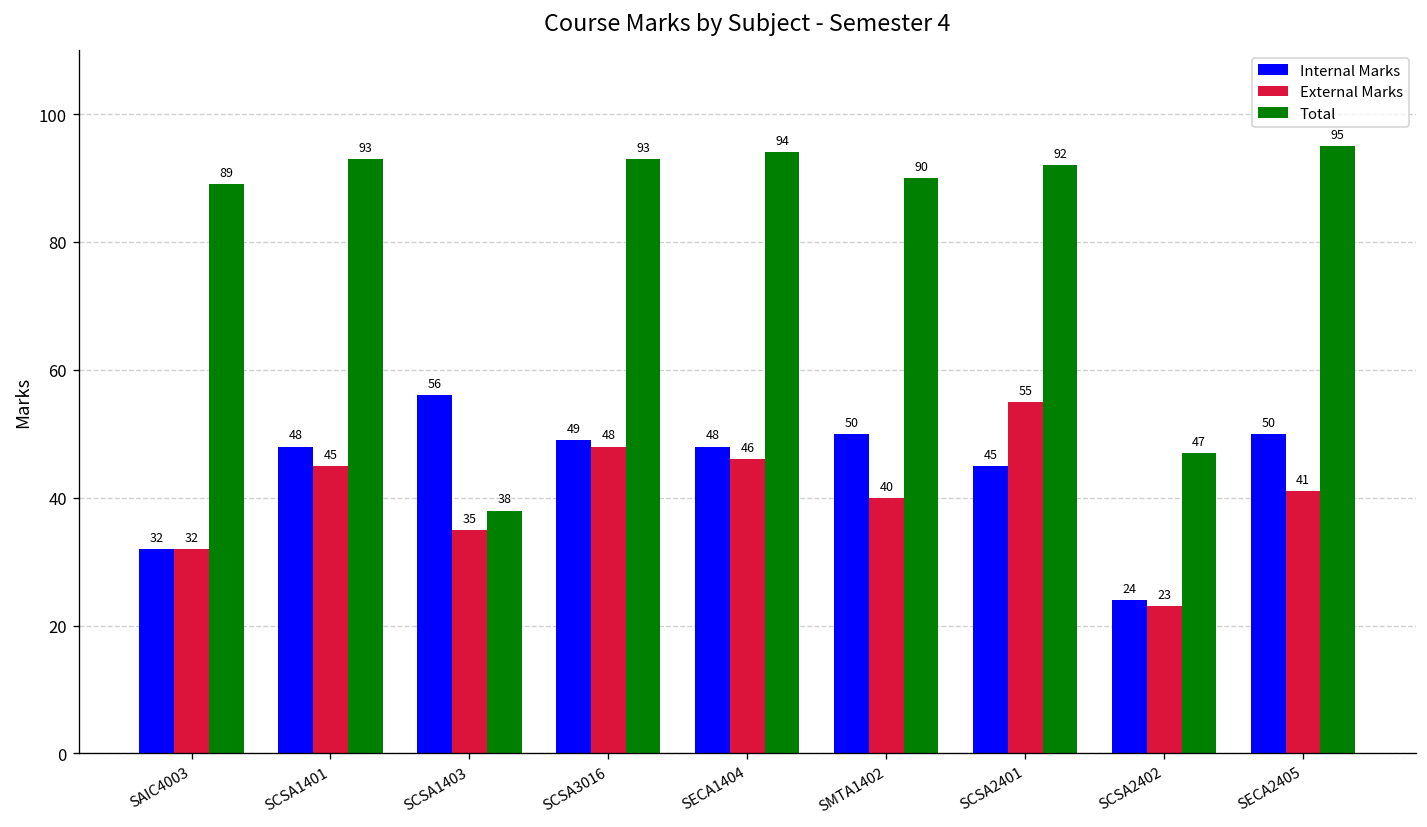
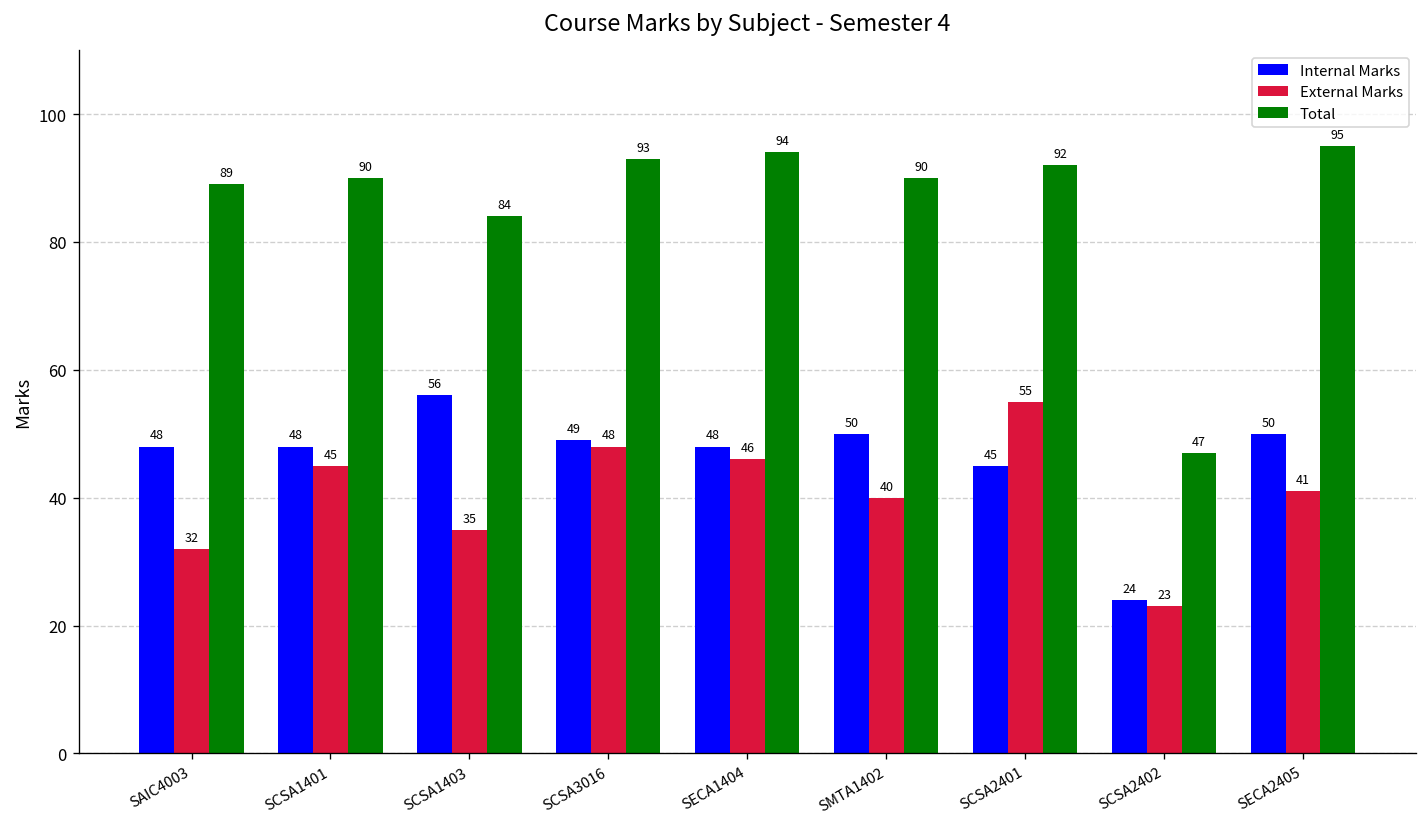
Internal Marks, SAIC4003: 32 -> 48
Total, SCSA1401: 93 -> 90
Total, SCSA1403: 38 -> 84
